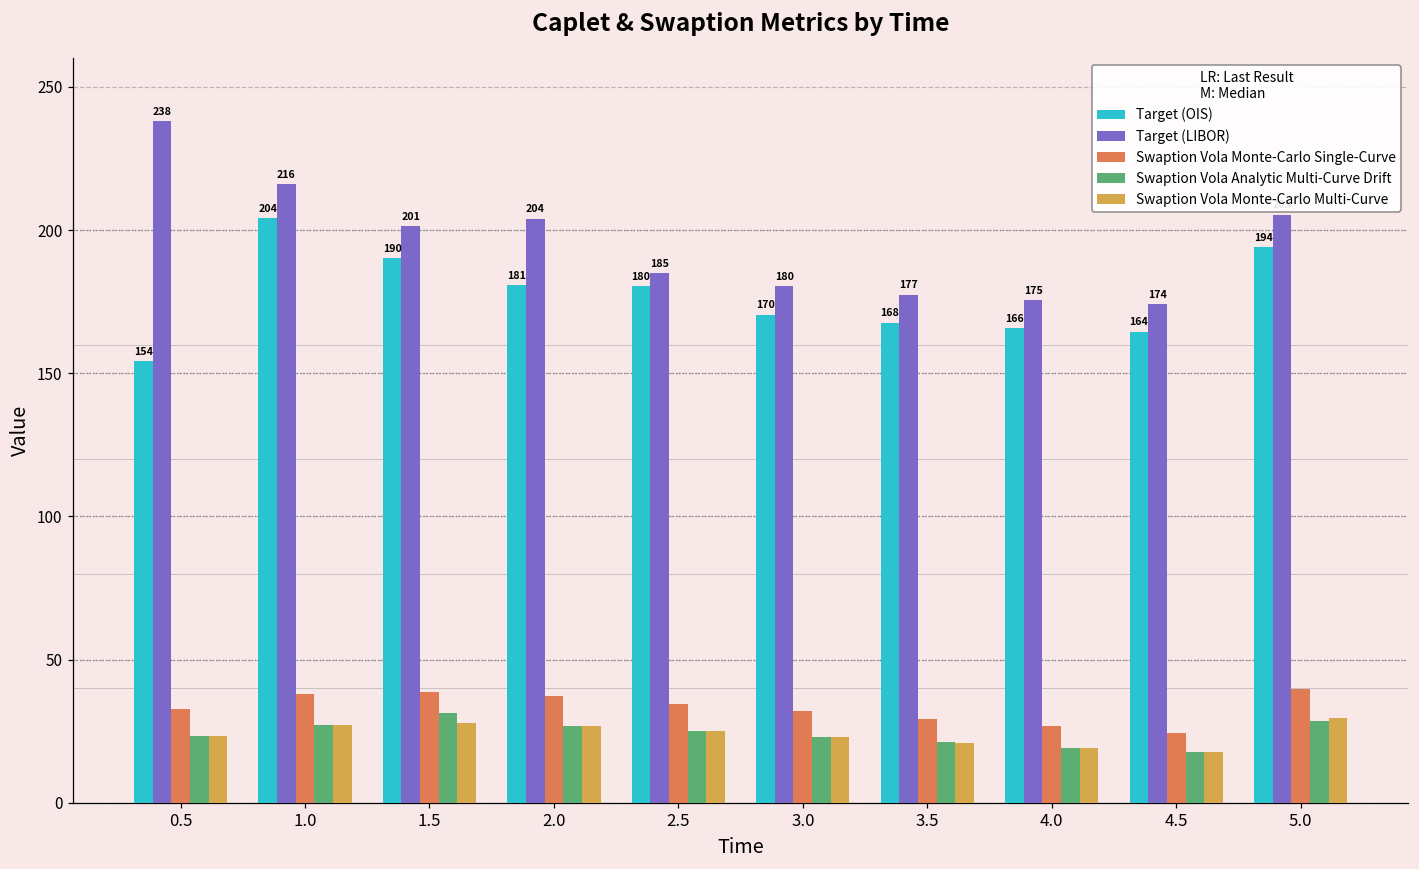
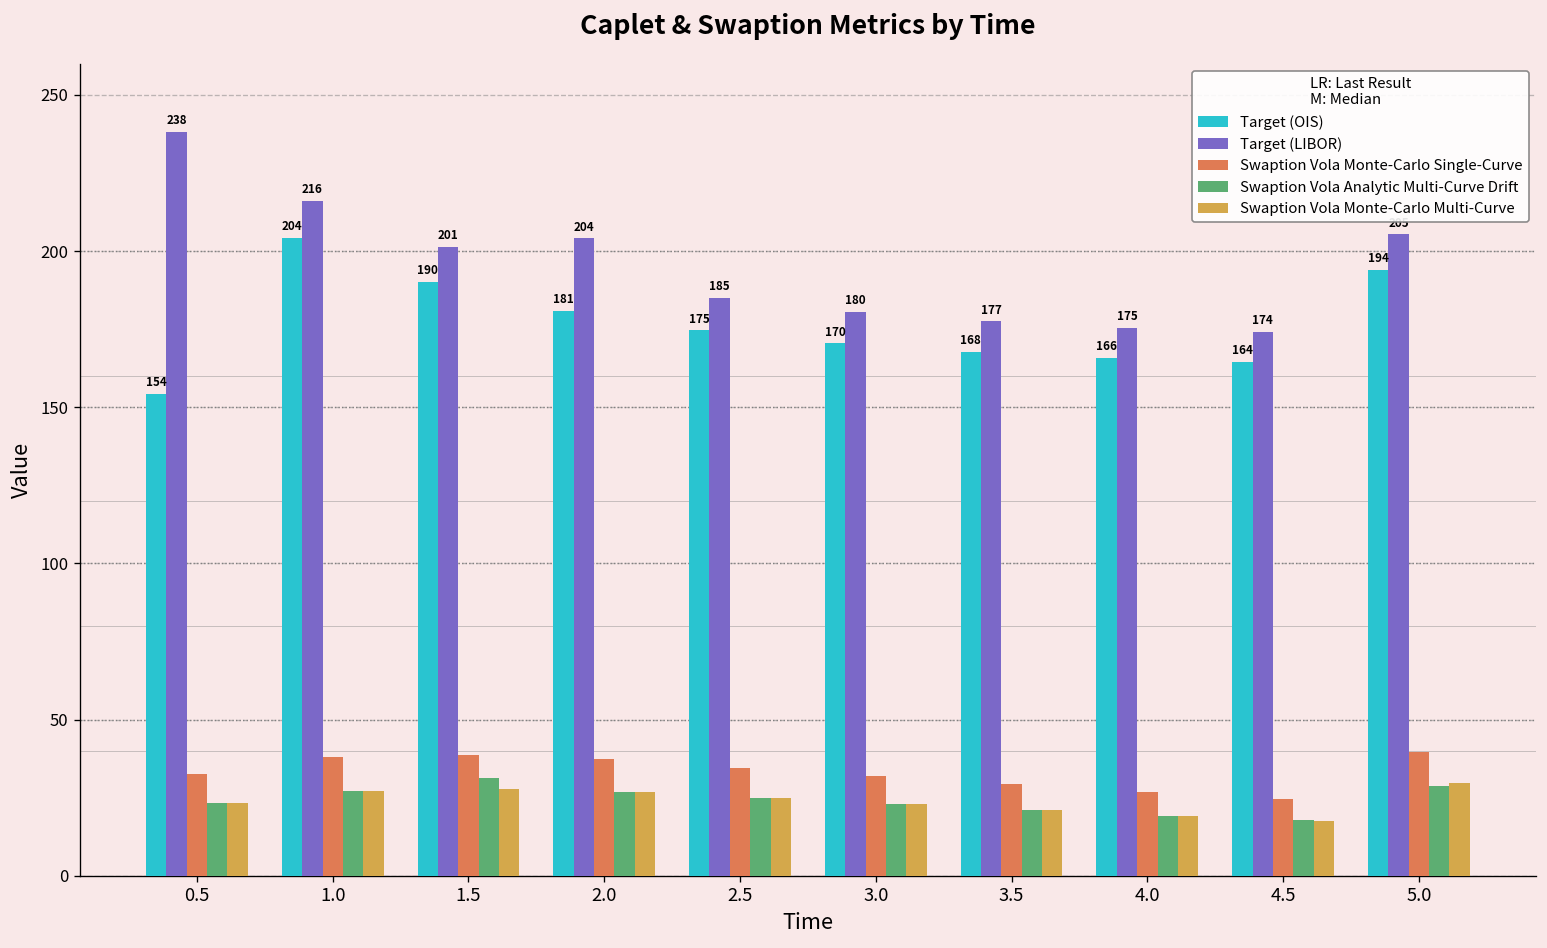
Target (OIS), 2.5: 180 -> 175
